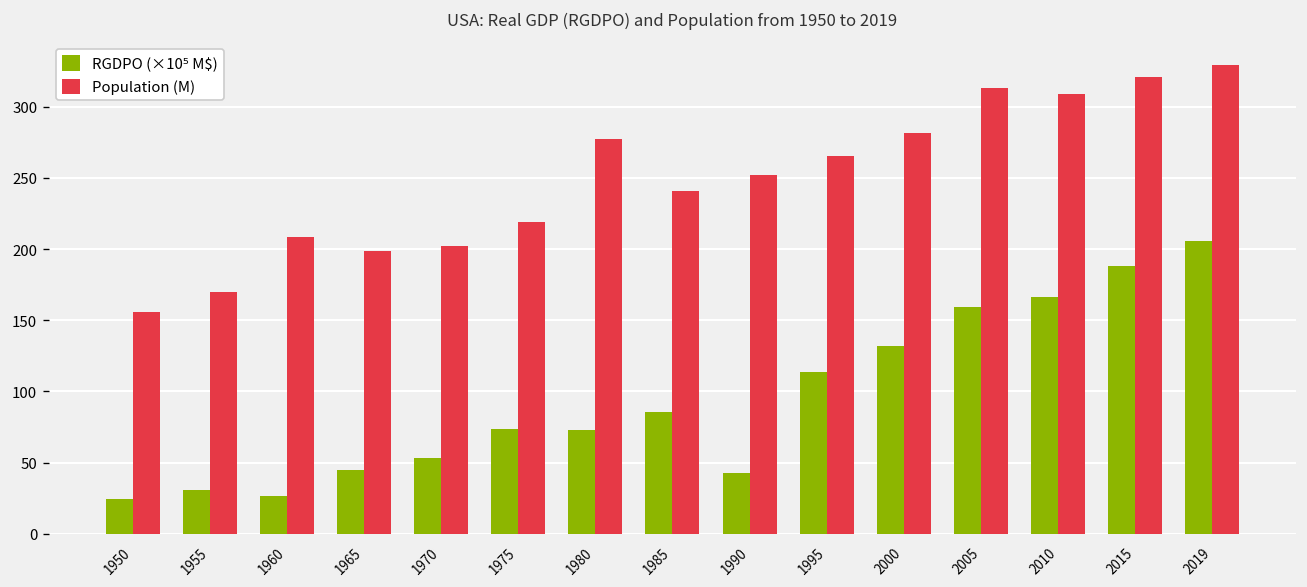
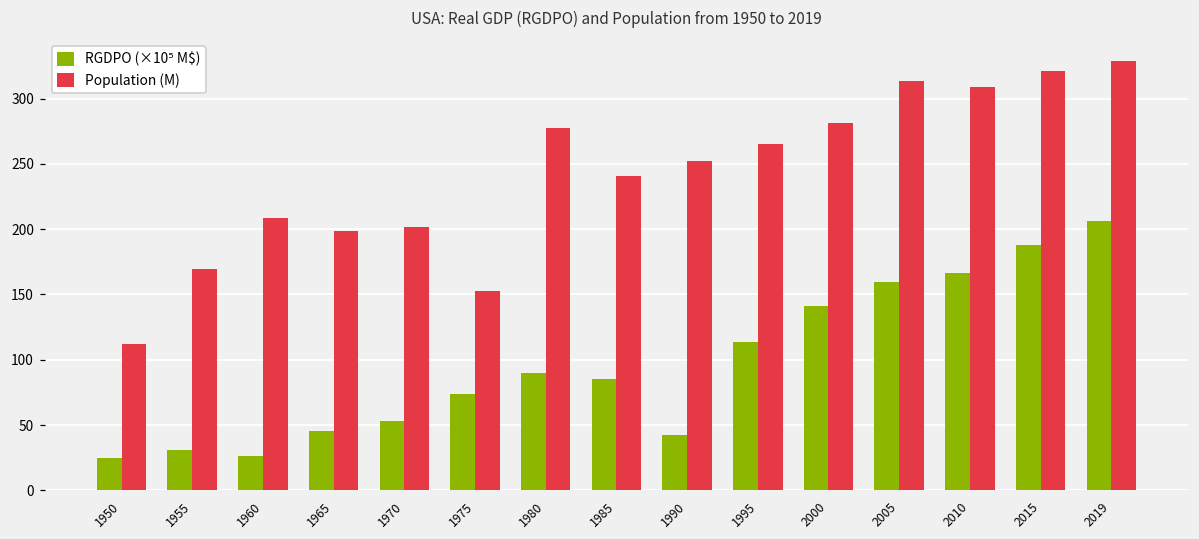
Population (M), 1950: 156 -> 112
Population (M), 1975: 219 -> 153
RGDPO (×10⁵ M$), 1980: 73 -> 90
RGDPO (×10⁵ M$), 2000: 132 -> 141
